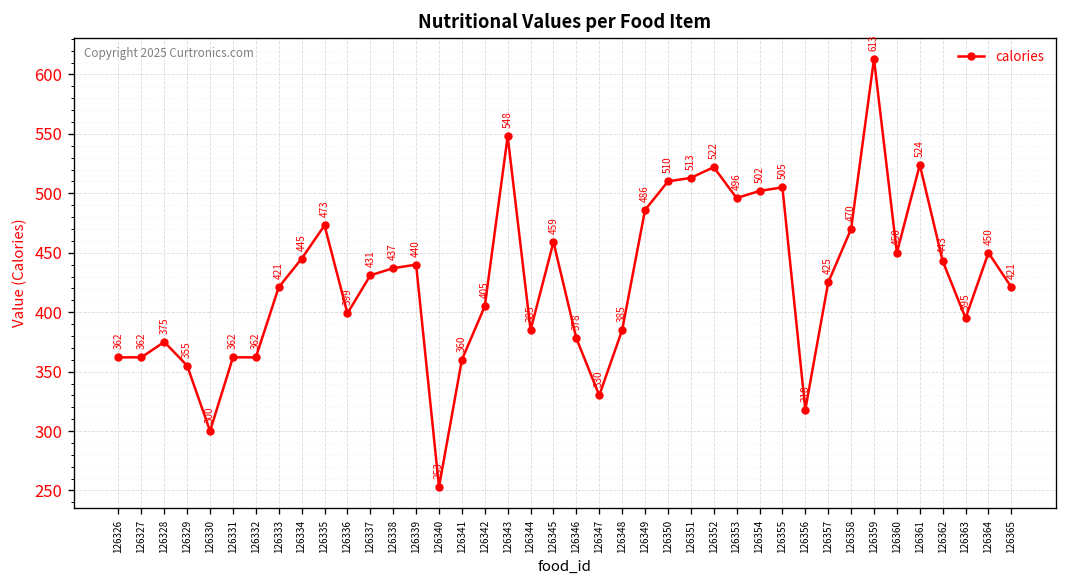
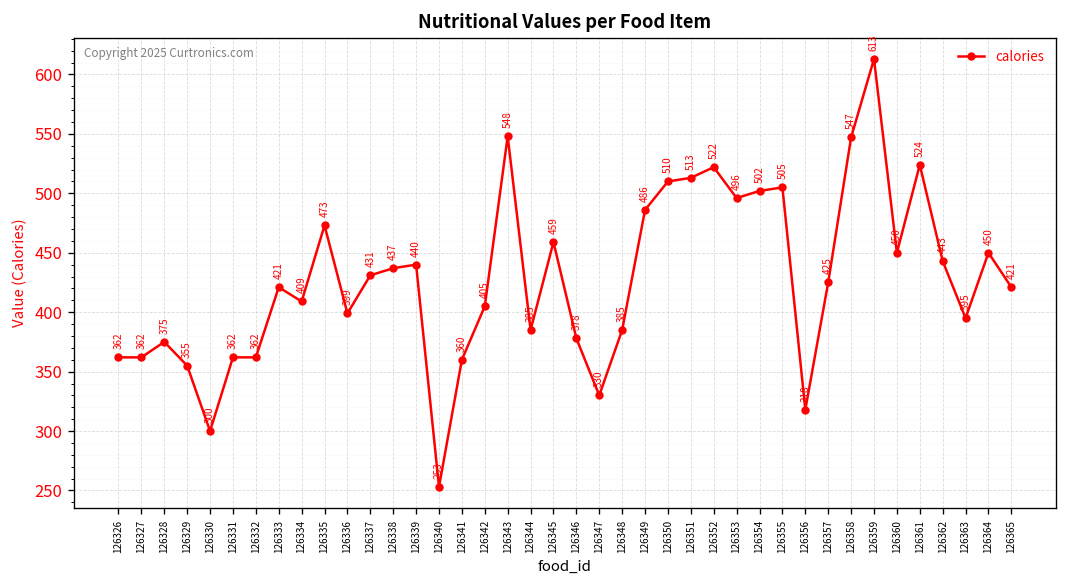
126334: 445 -> 409
126358: 470 -> 547
